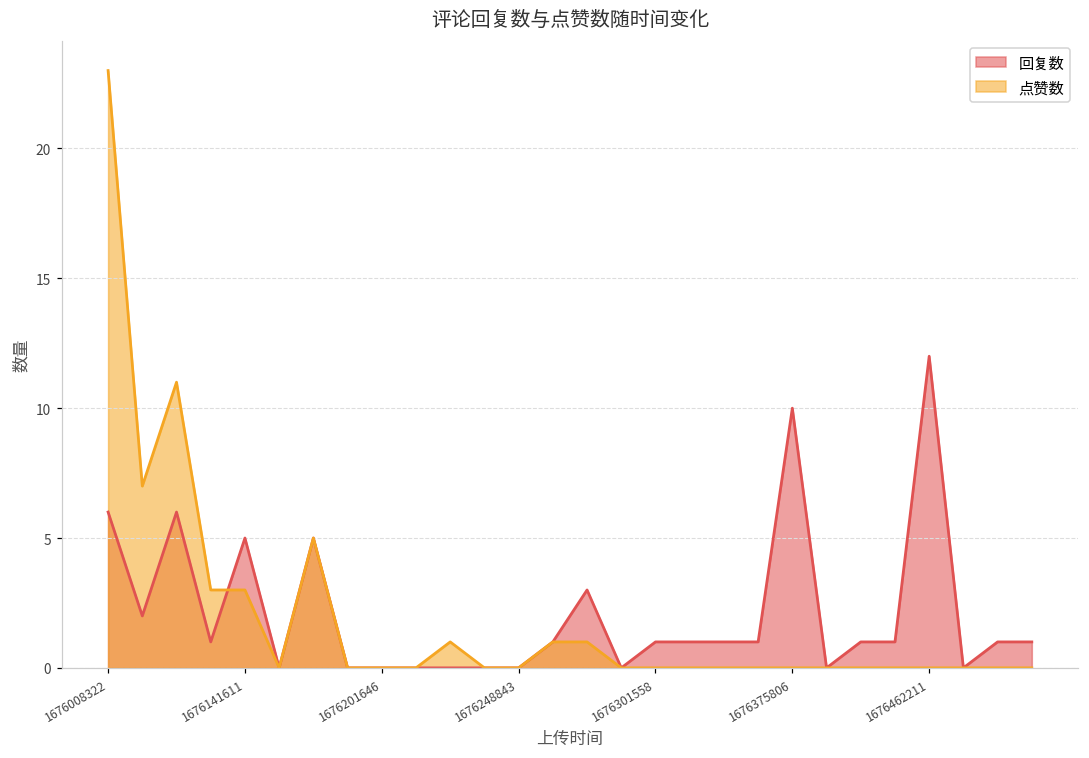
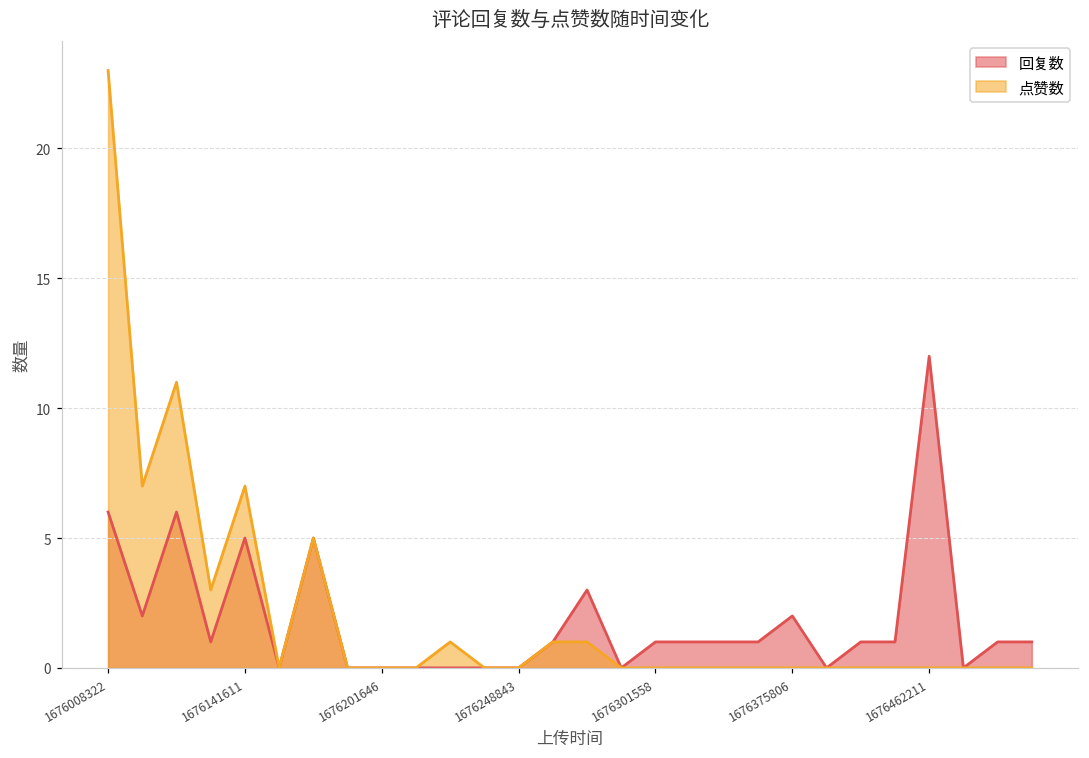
点赞数, 1676141611: 3 -> 7
回复数, 1676375806: 10 -> 2
